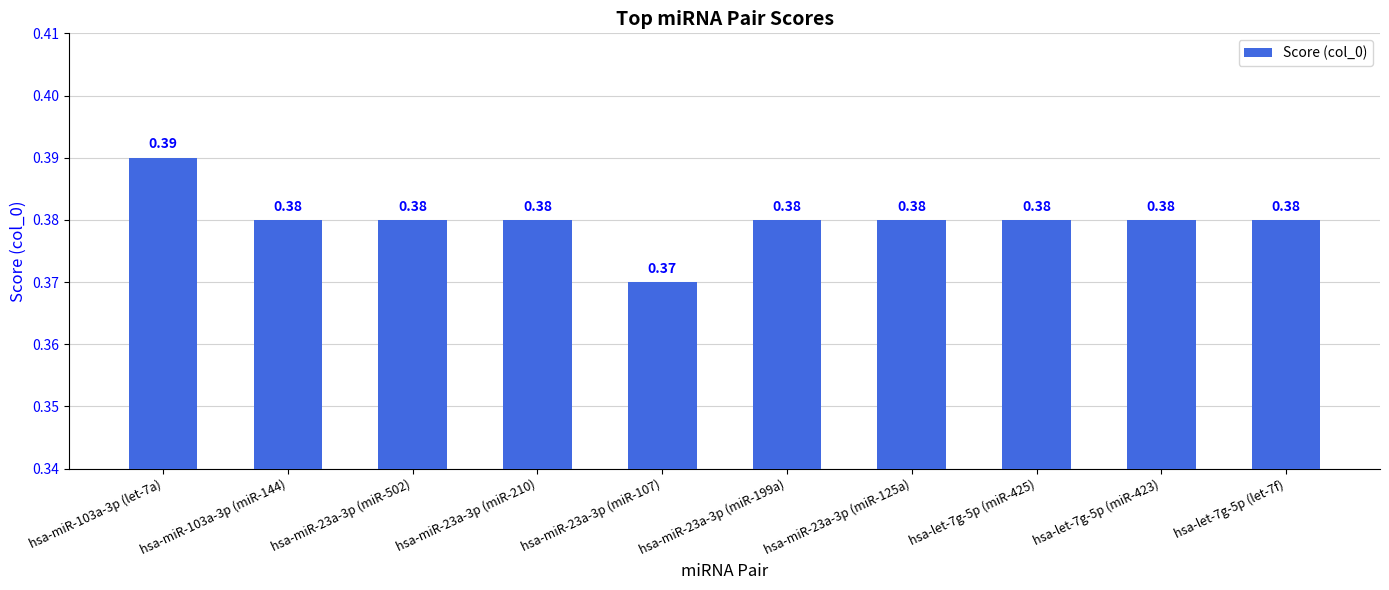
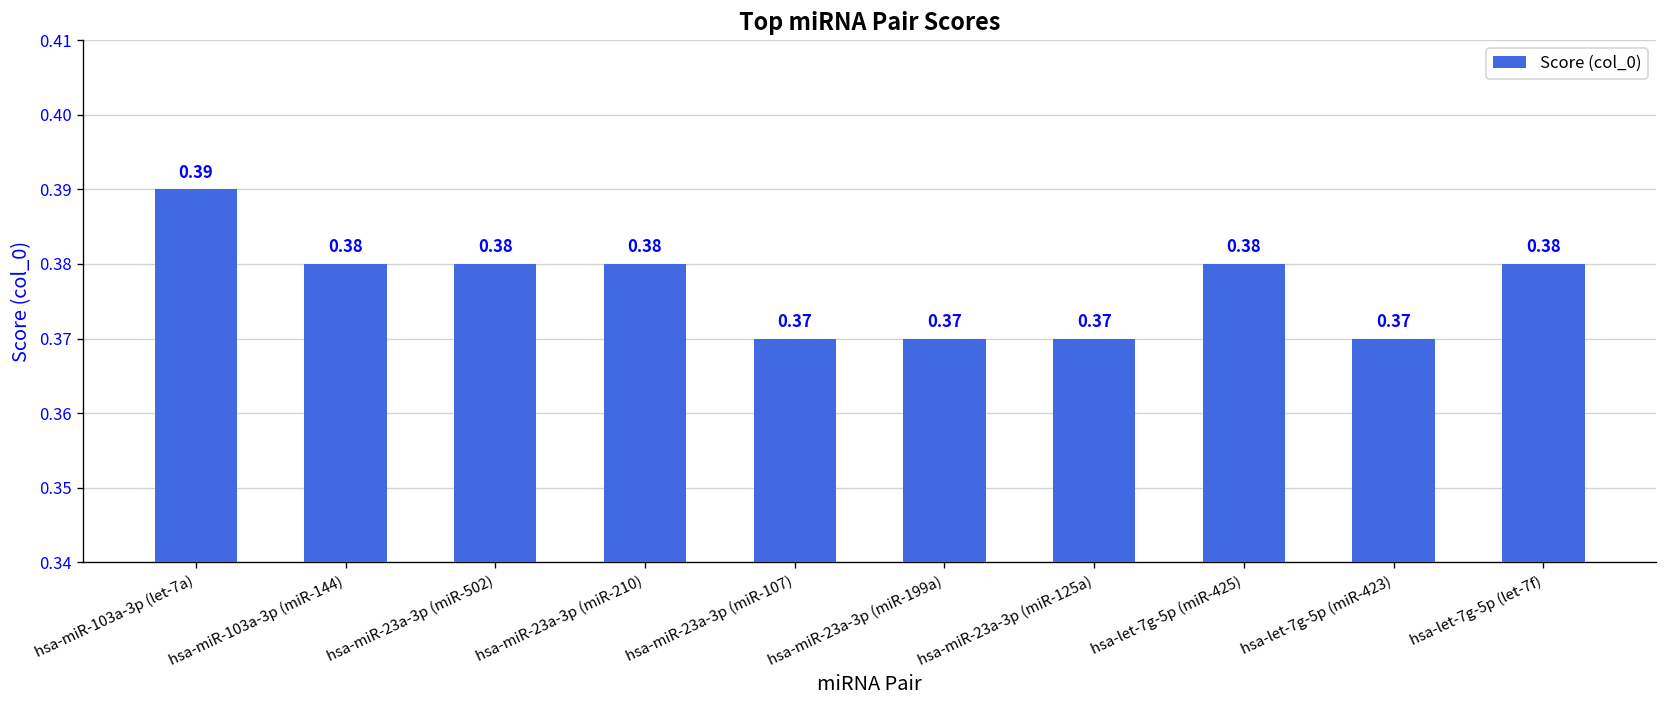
hsa-miR-23a-3p (miR-199a): 0.38 -> 0.37
hsa-miR-23a-3p (miR-125a): 0.38 -> 0.37
hsa-let-7g-5p (miR-423): 0.38 -> 0.37
